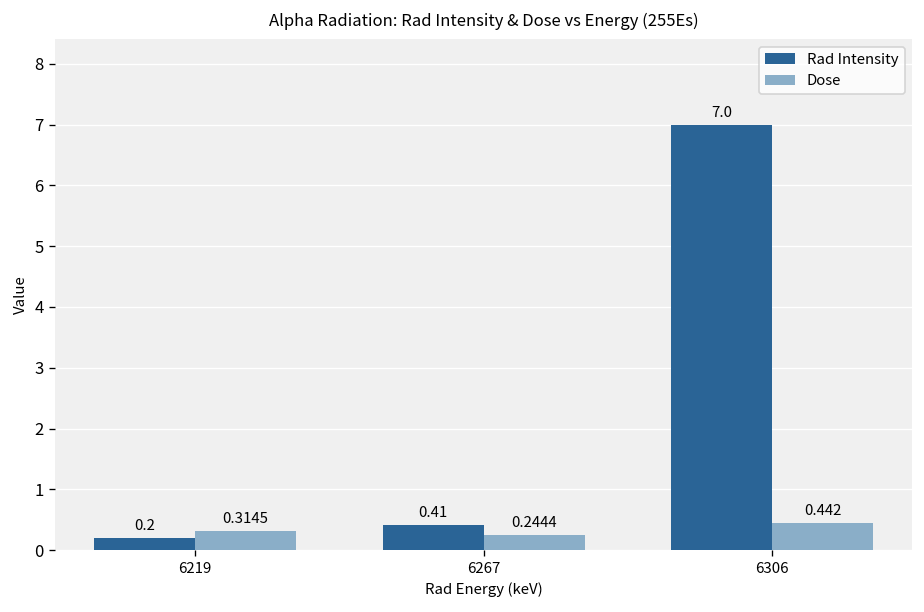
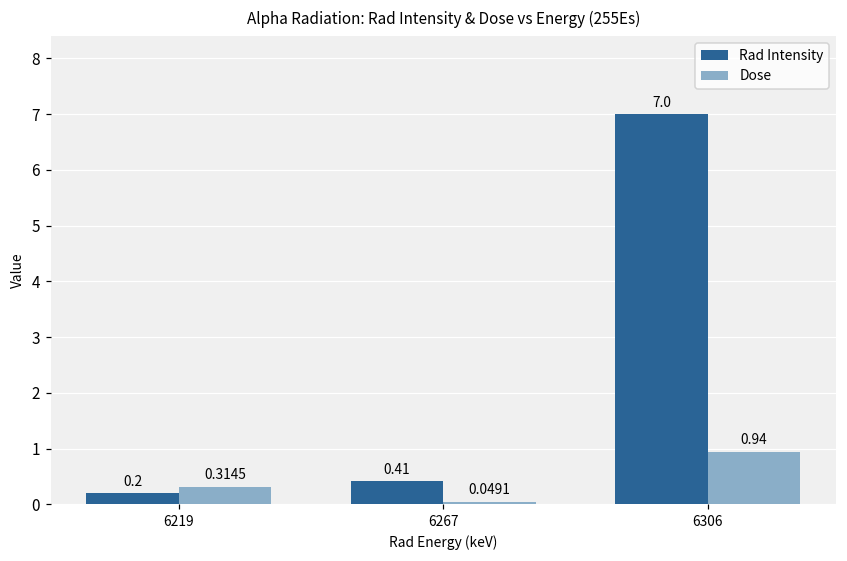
Dose, 6267: 0.2444 -> 0.0491
Dose, 6306: 0.442 -> 0.94
